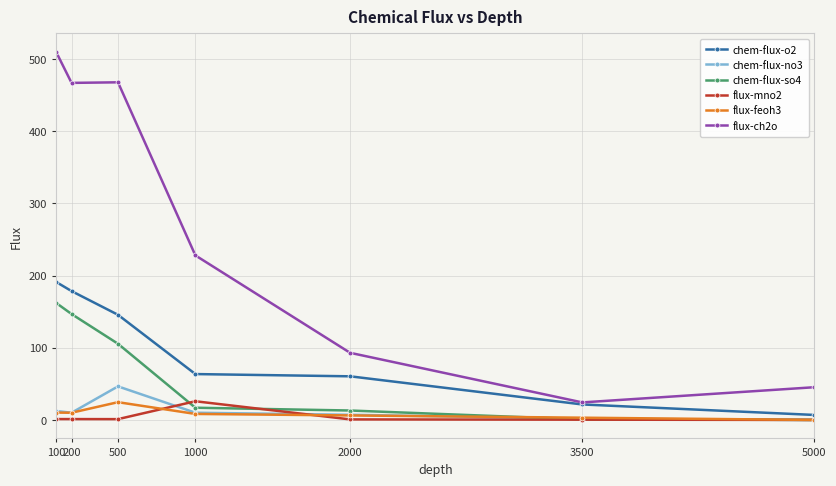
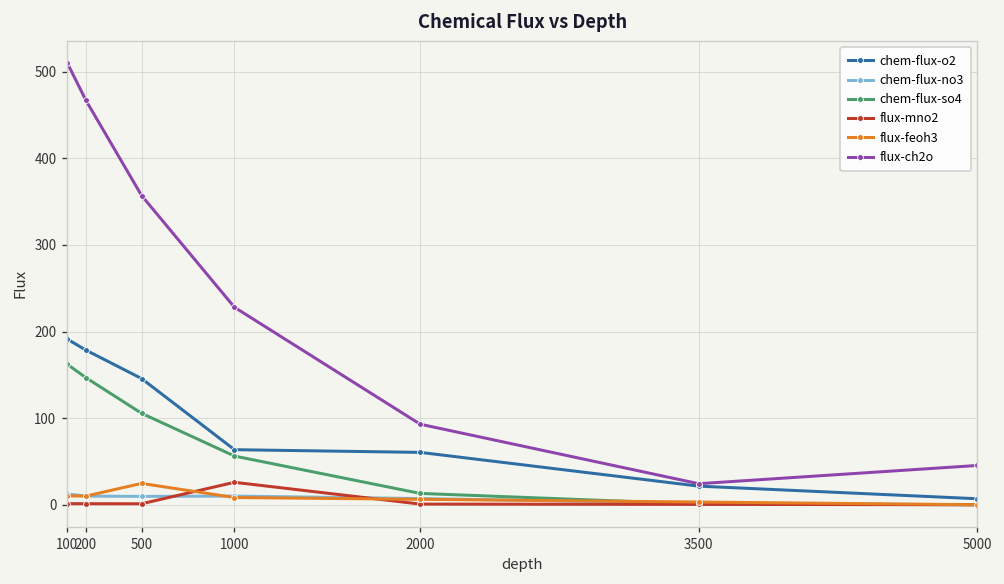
chem-flux-no3, 500: 50 -> 10
flux-ch2o, 500: 470 -> 360
chem-flux-so4, 1000: 20 -> 60
